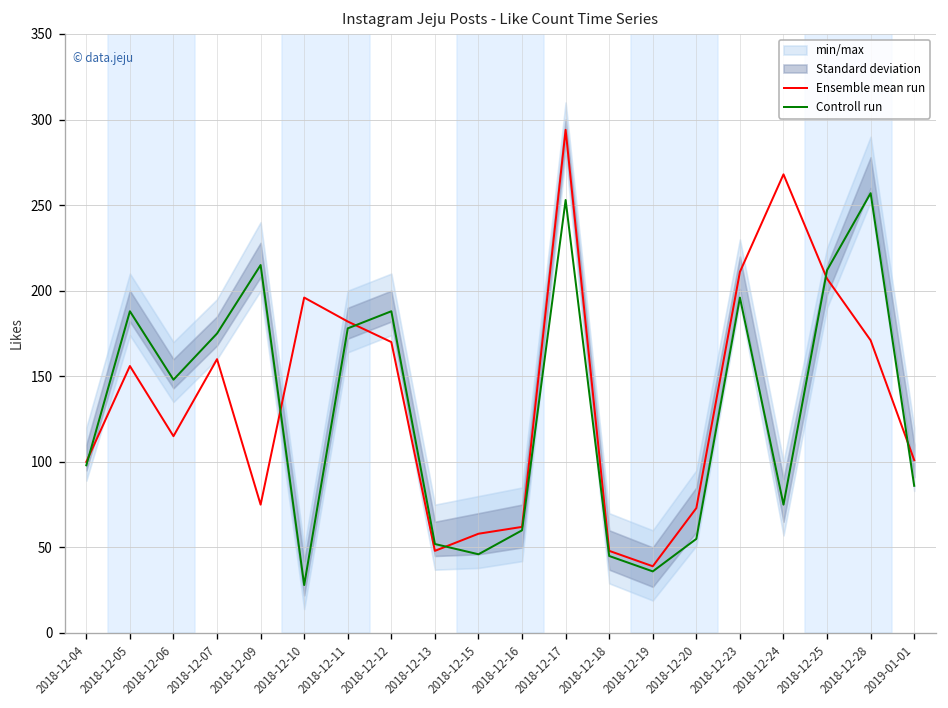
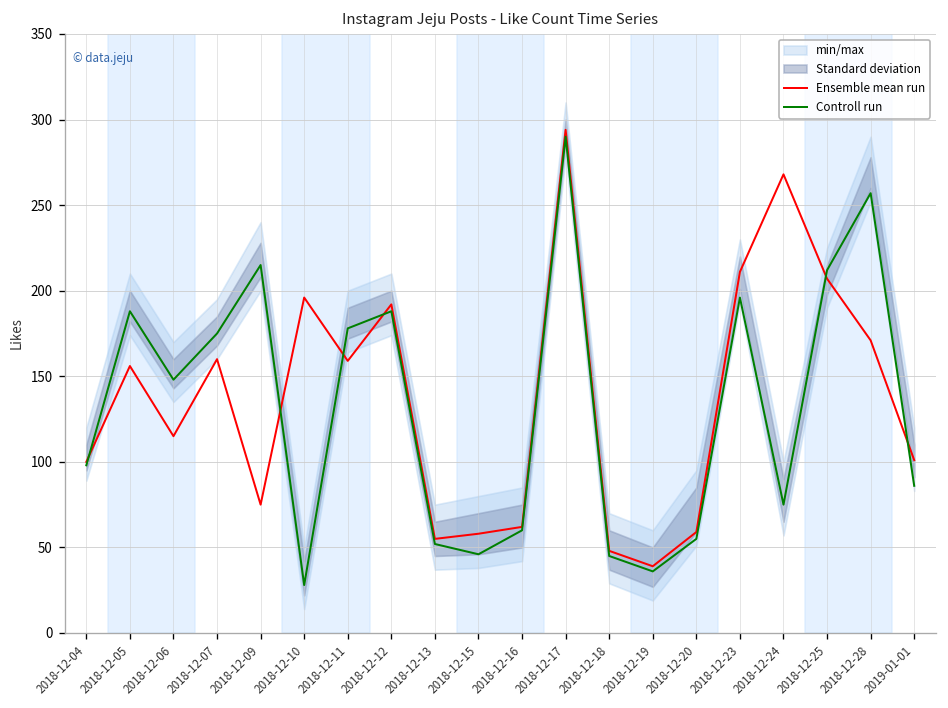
Ensemble mean run, 2018-12-11: 182 -> 159
Ensemble mean run, 2018-12-12: 170 -> 192
Ensemble mean run, 2018-12-13: 48 -> 55
Controll run, 2018-12-17: 253 -> 290
Ensemble mean run, 2018-12-20: 73 -> 59
